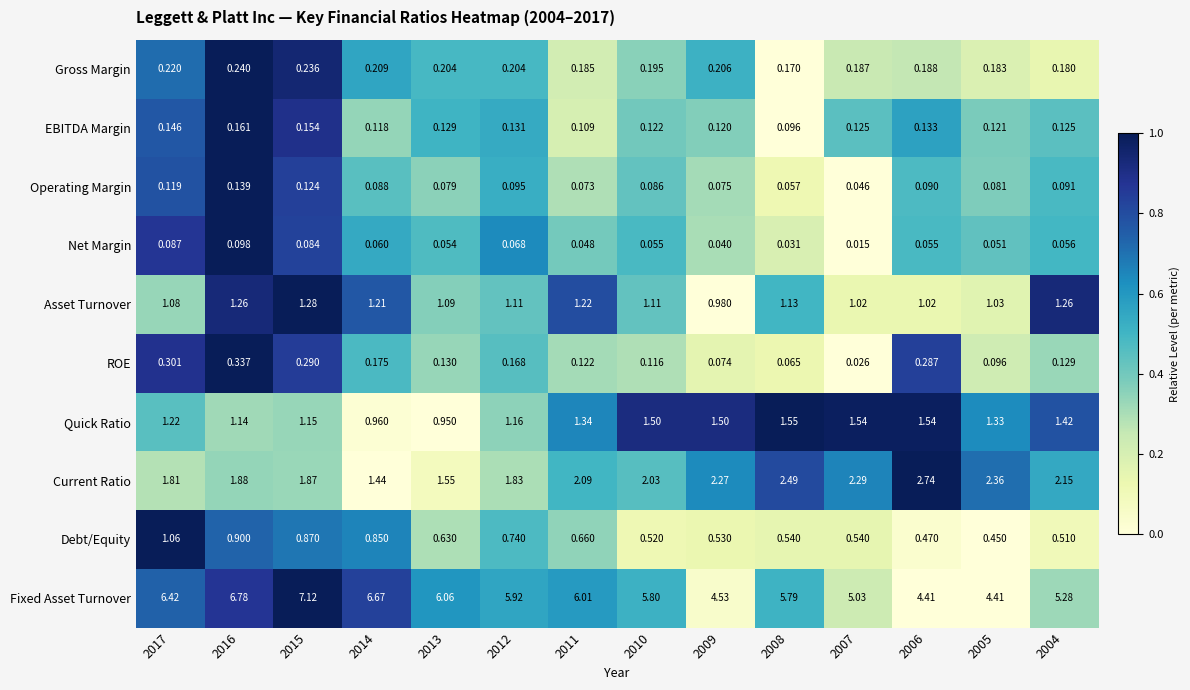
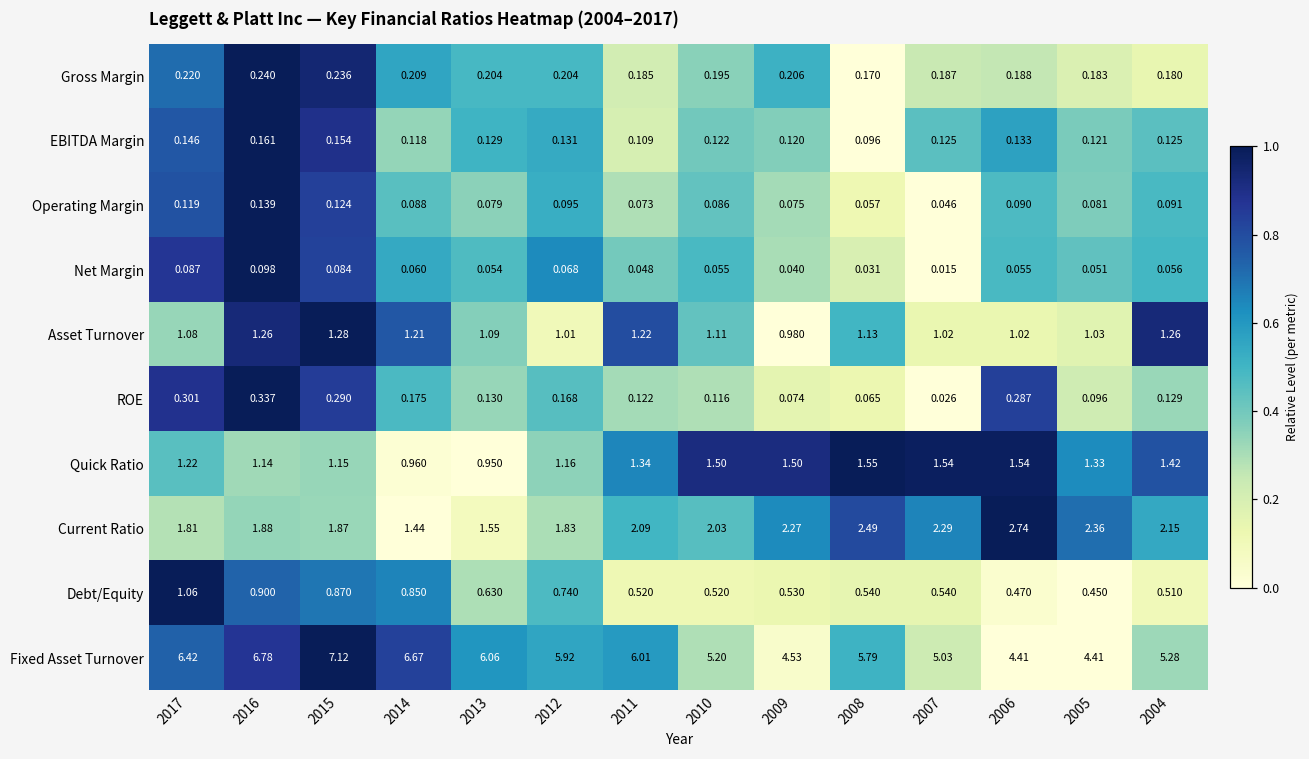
Asset Turnover, 2012: 1.11 -> 1.01
Debt/Equity, 2011: 0.660 -> 0.520
Fixed Asset Turnover, 2010: 5.80 -> 5.20
